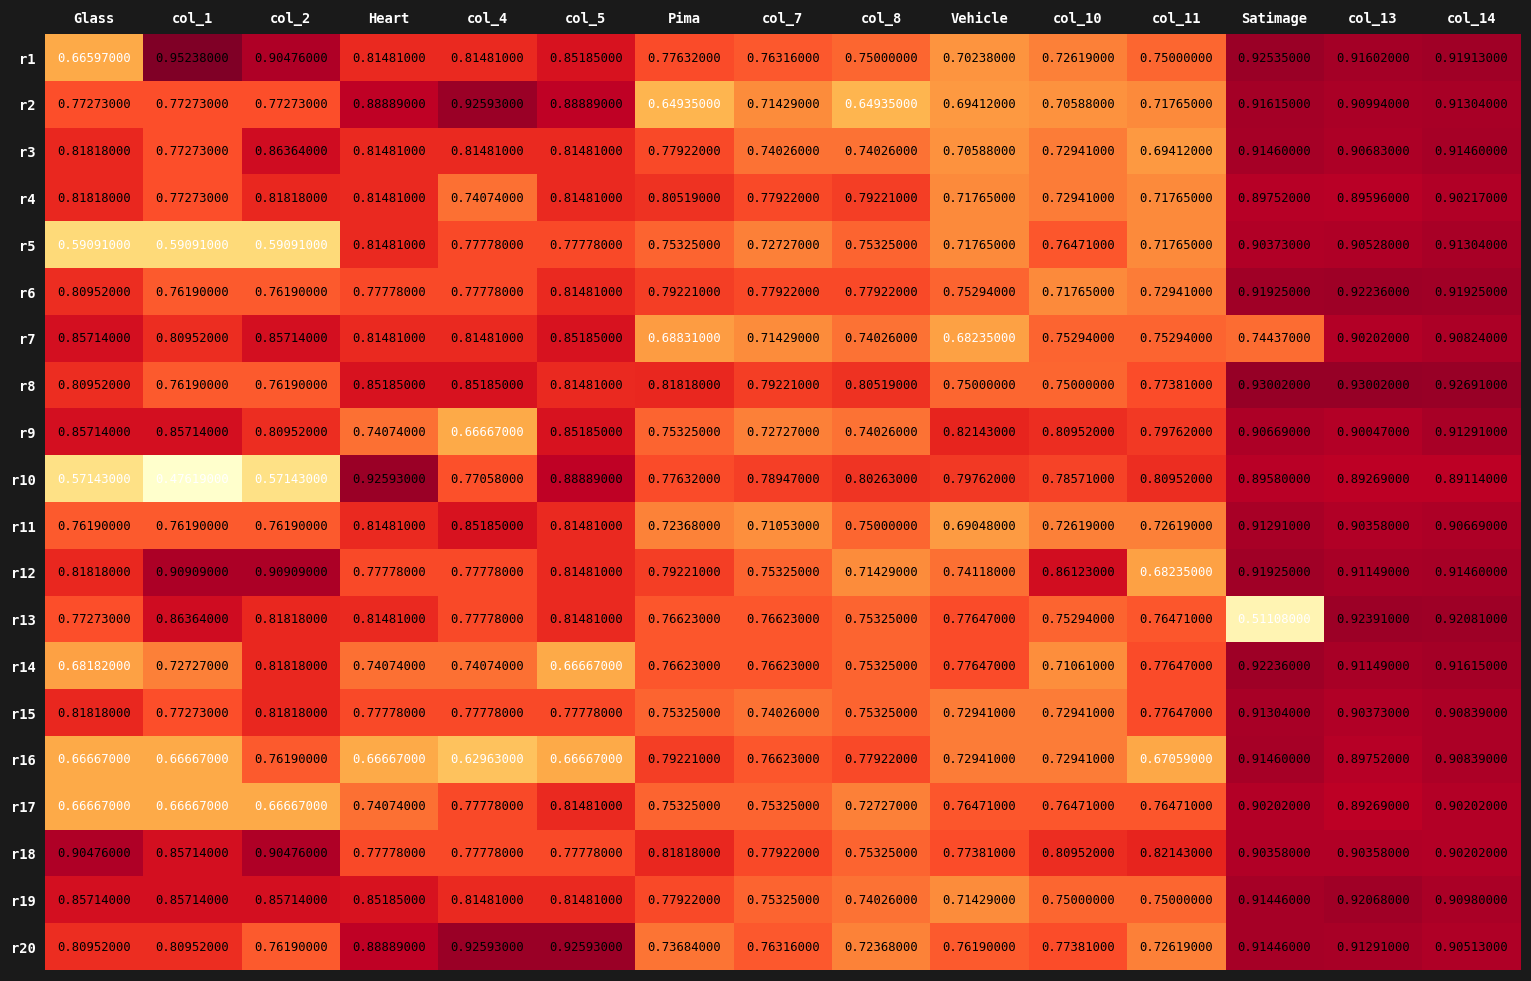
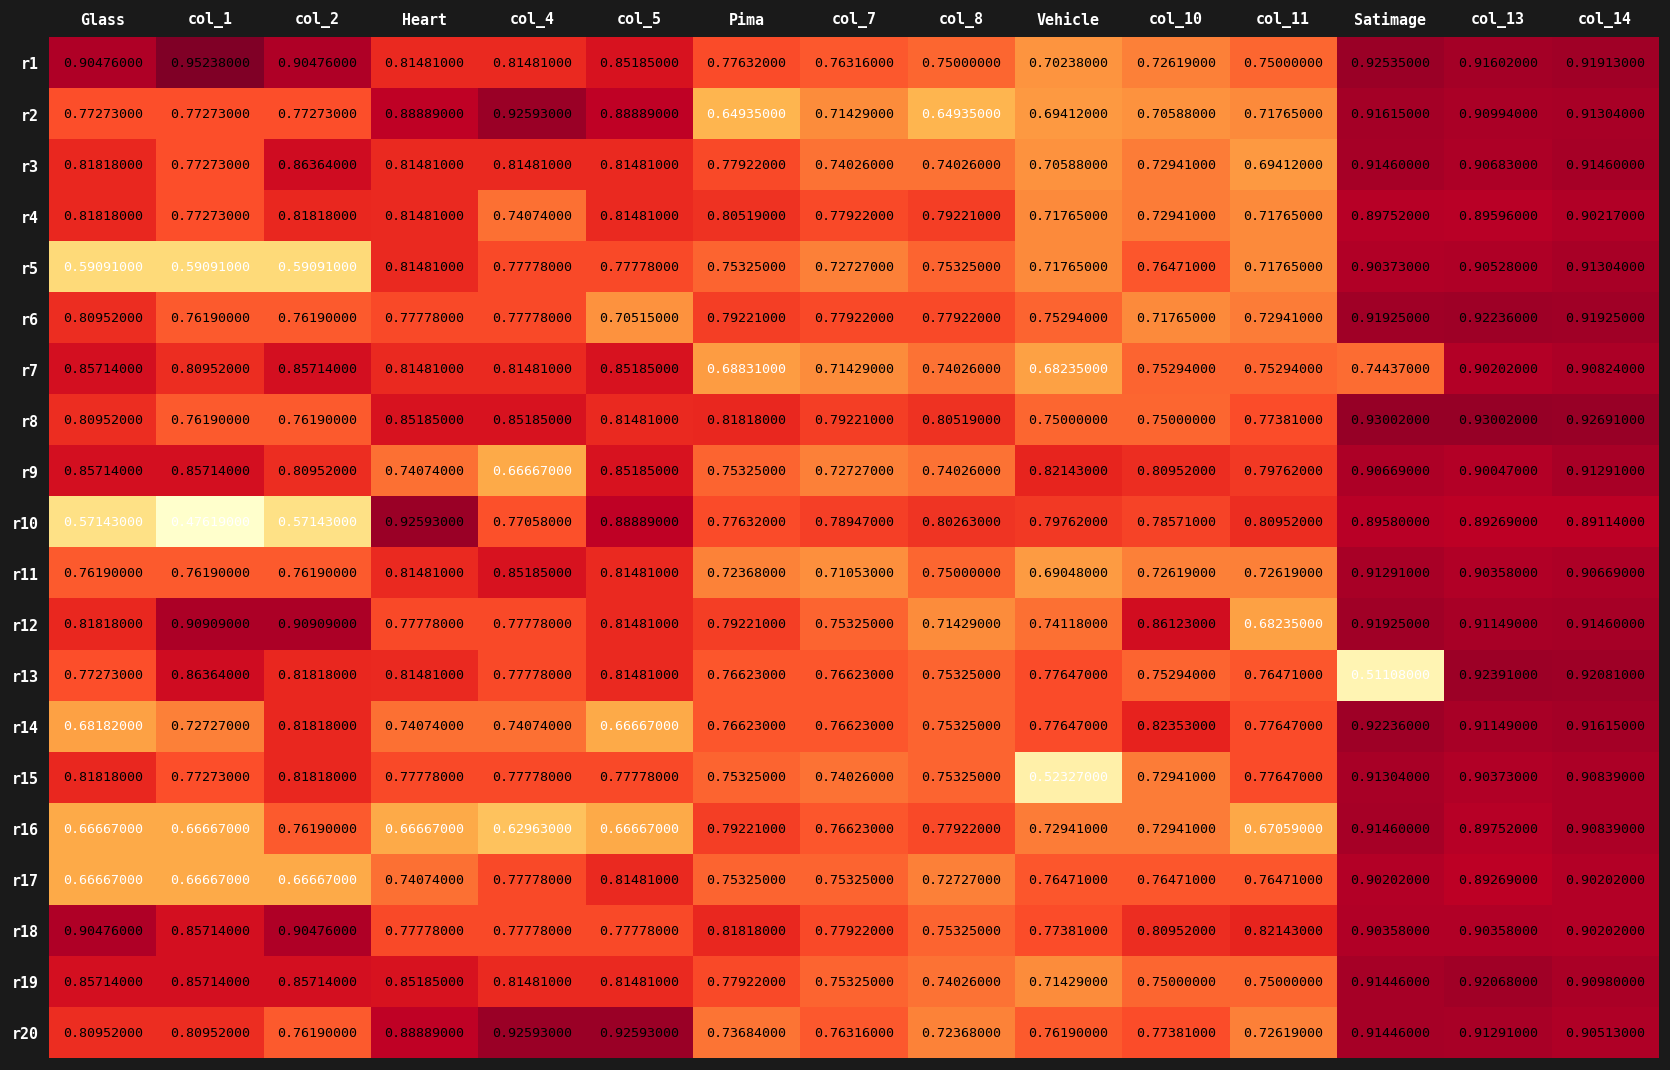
r1, Glass: 0.66597000 -> 0.90476000
r6, col_5: 0.81481000 -> 0.70515000
r14, col_10: 0.71061000 -> 0.82353000
r15, Vehicle: 0.72941000 -> 0.52327000
